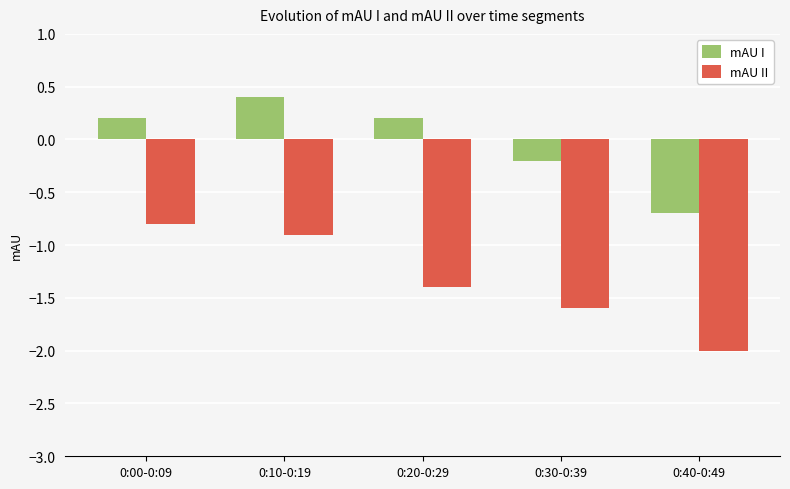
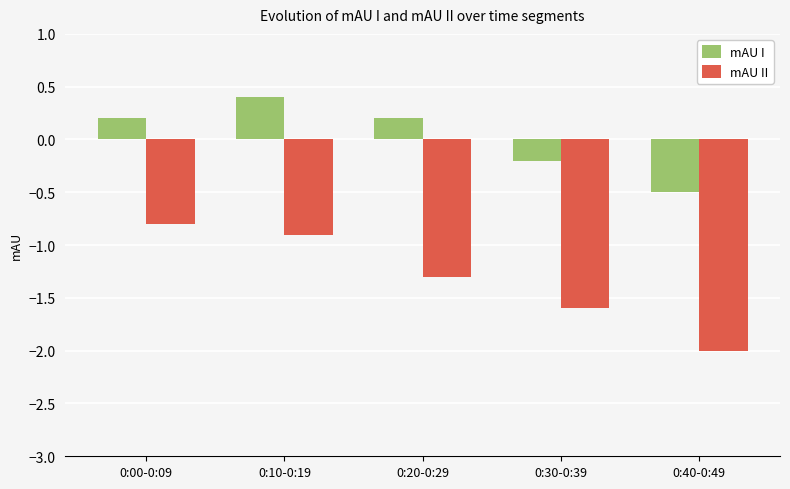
mAU II, 0:20-0:29: -1.4 -> -1.3
mAU I, 0:40-0:49: -0.7 -> -0.5
